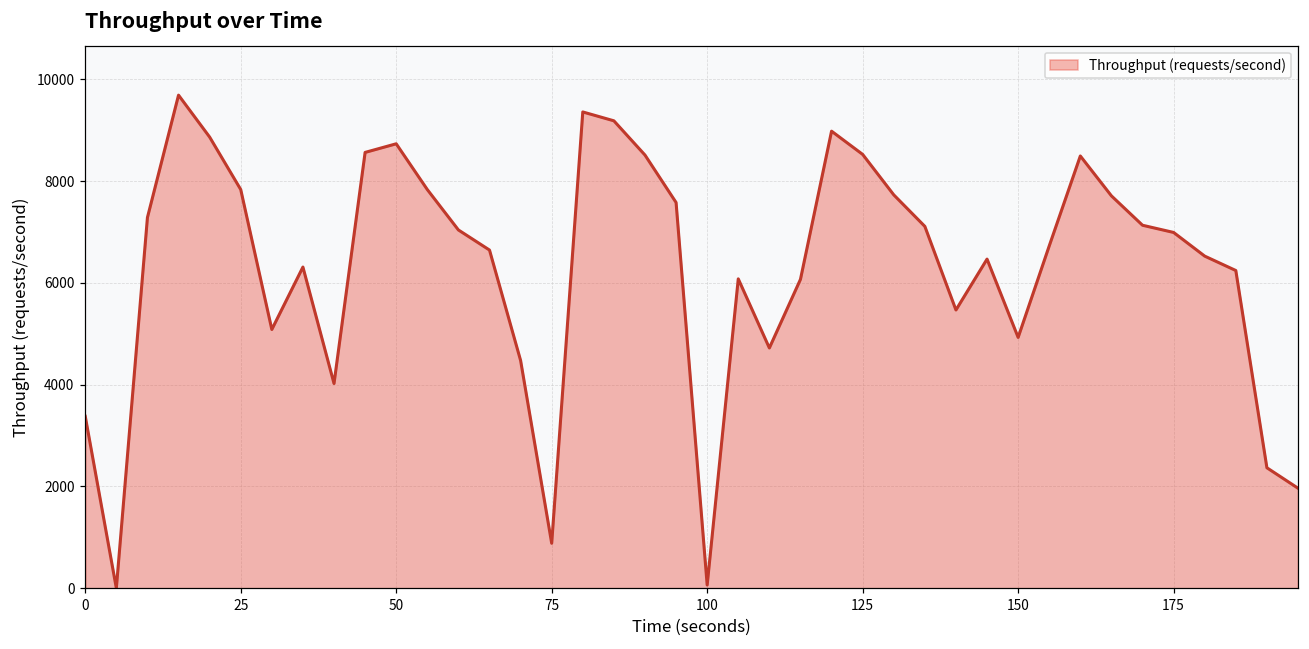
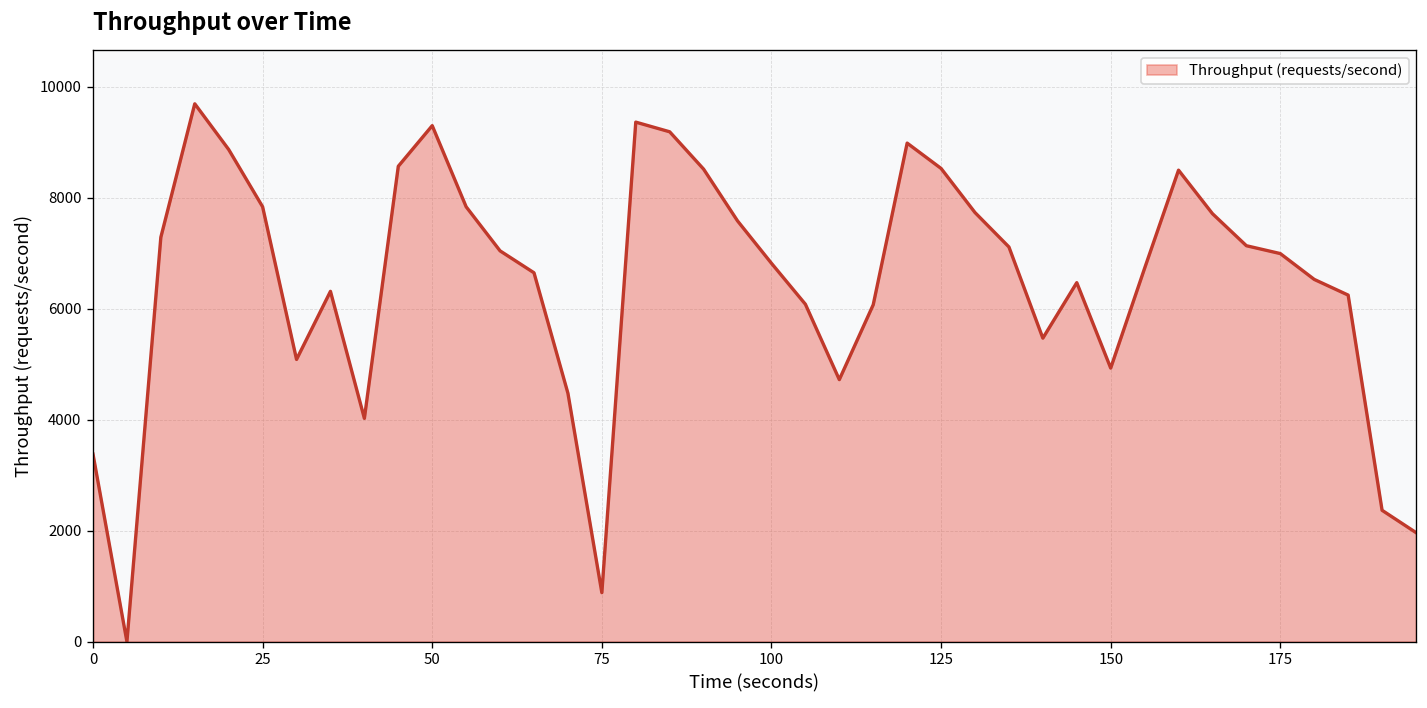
50: 8700 -> 9300
100: 100 -> 6800
